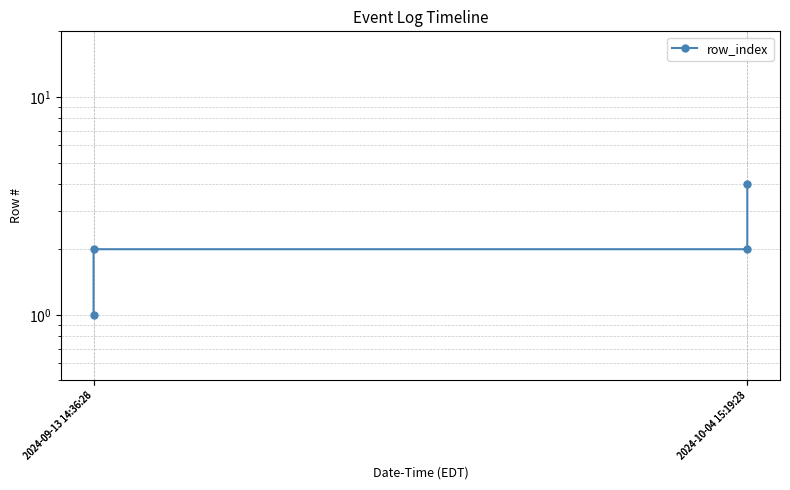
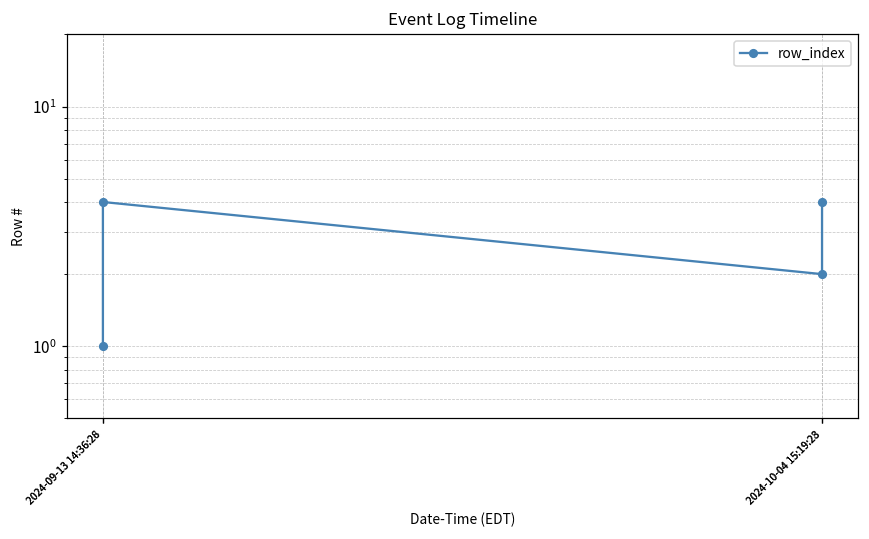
2024-09-13 14:36:28: 2 -> 4
